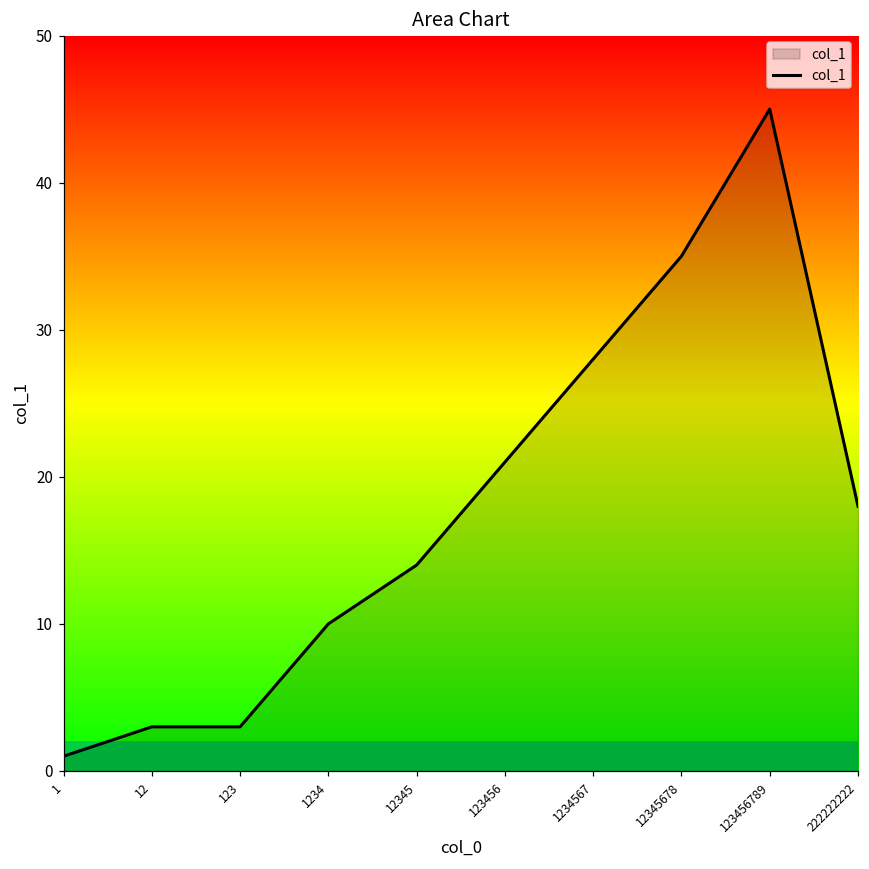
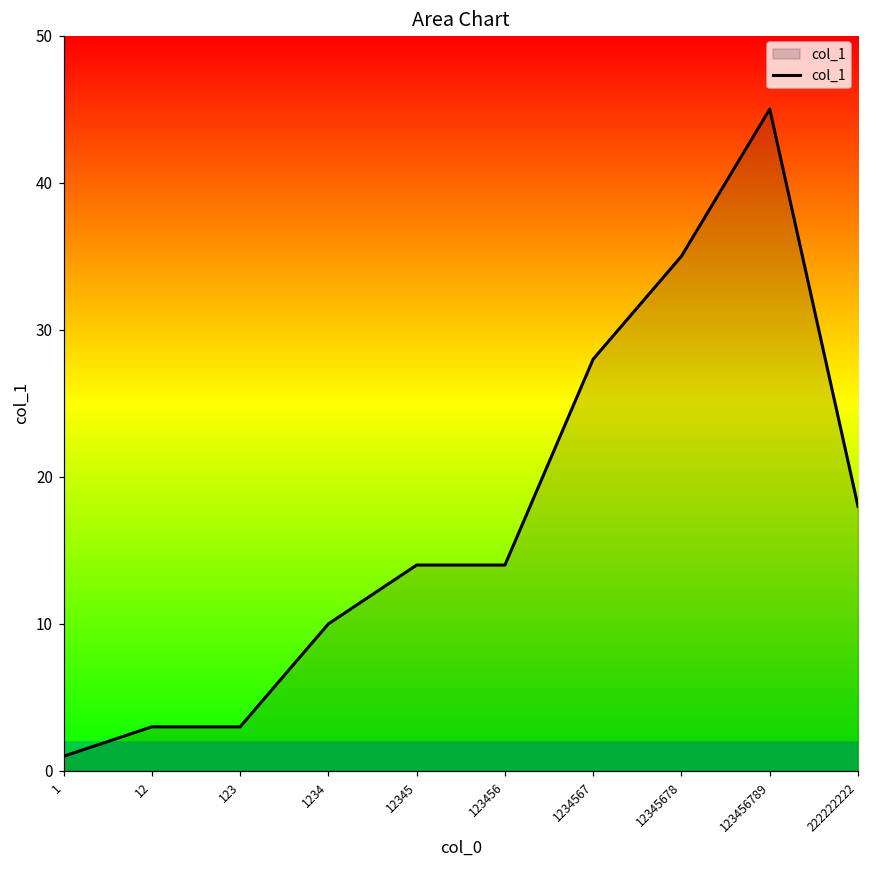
123456: 21 -> 14
